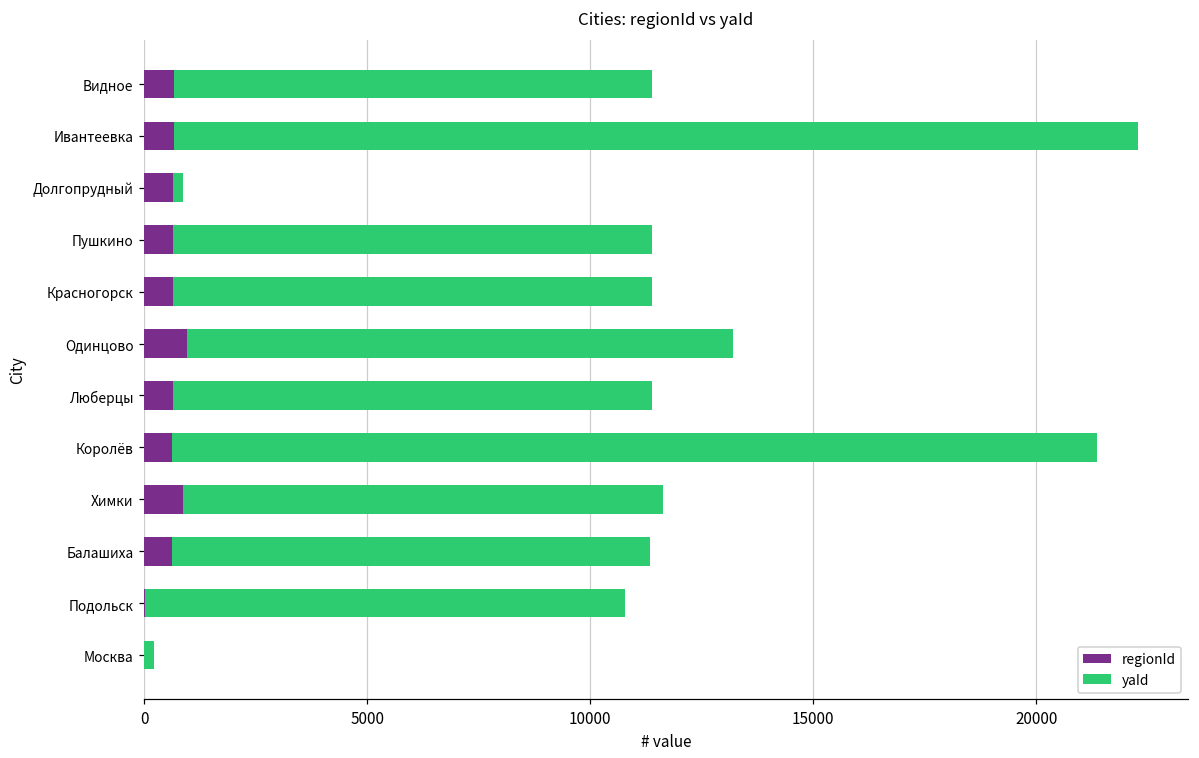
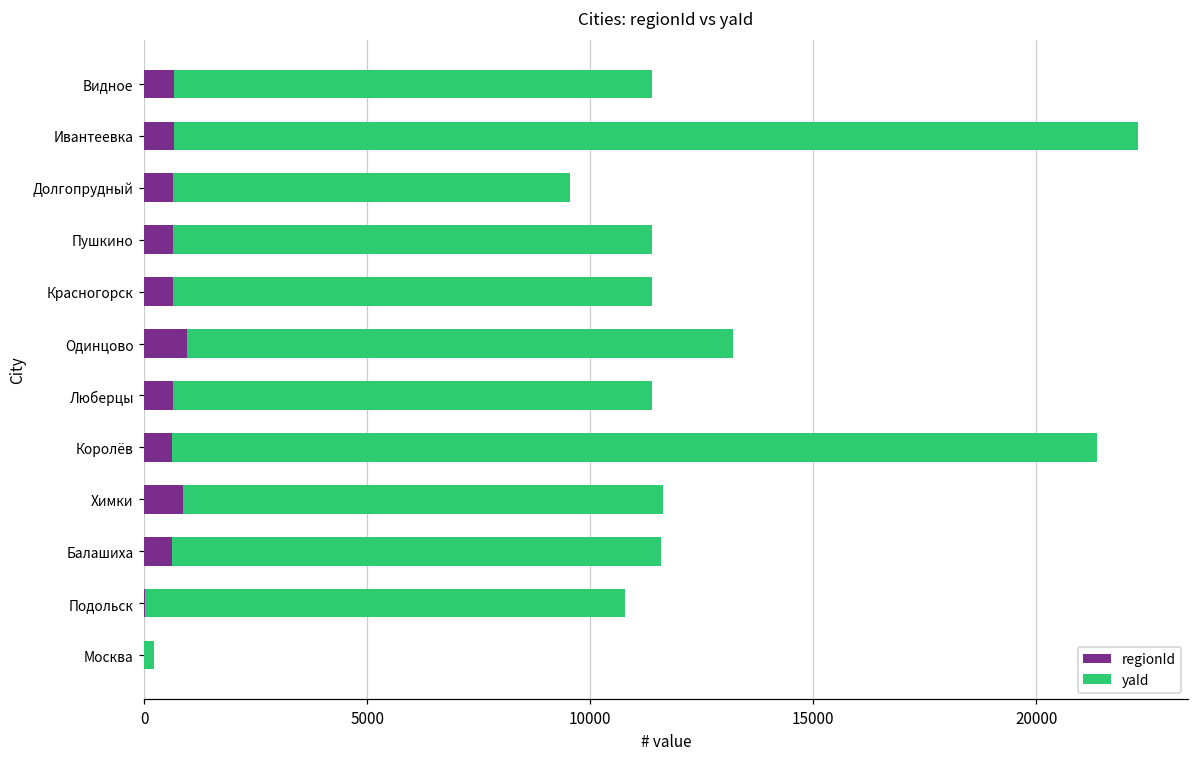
yaId, Долгопрудный: 200 -> 8900
yaId, Балашиха: 10700 -> 11000
